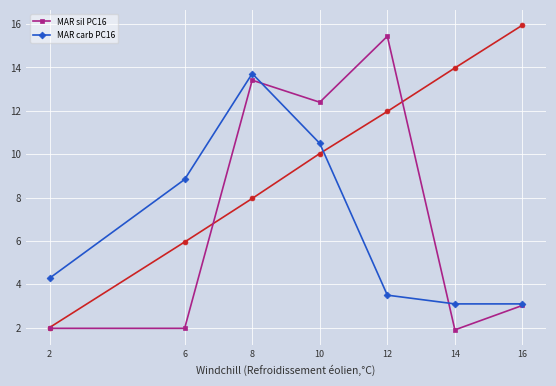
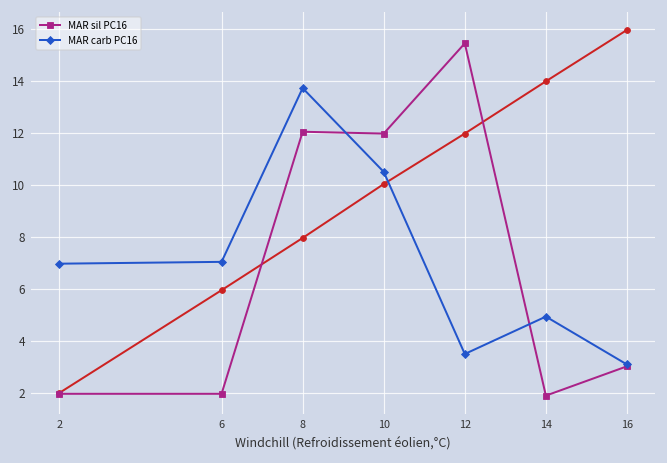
MAR carb PC16, 2: 4.3 -> 7.0
MAR carb PC16, 6: 8.8 -> 7.0
MAR sil PC16, 8: 13.4 -> 12.0
MAR sil PC16, 10: 12.4 -> 12.0
MAR carb PC16, 14: 3.1 -> 4.9
